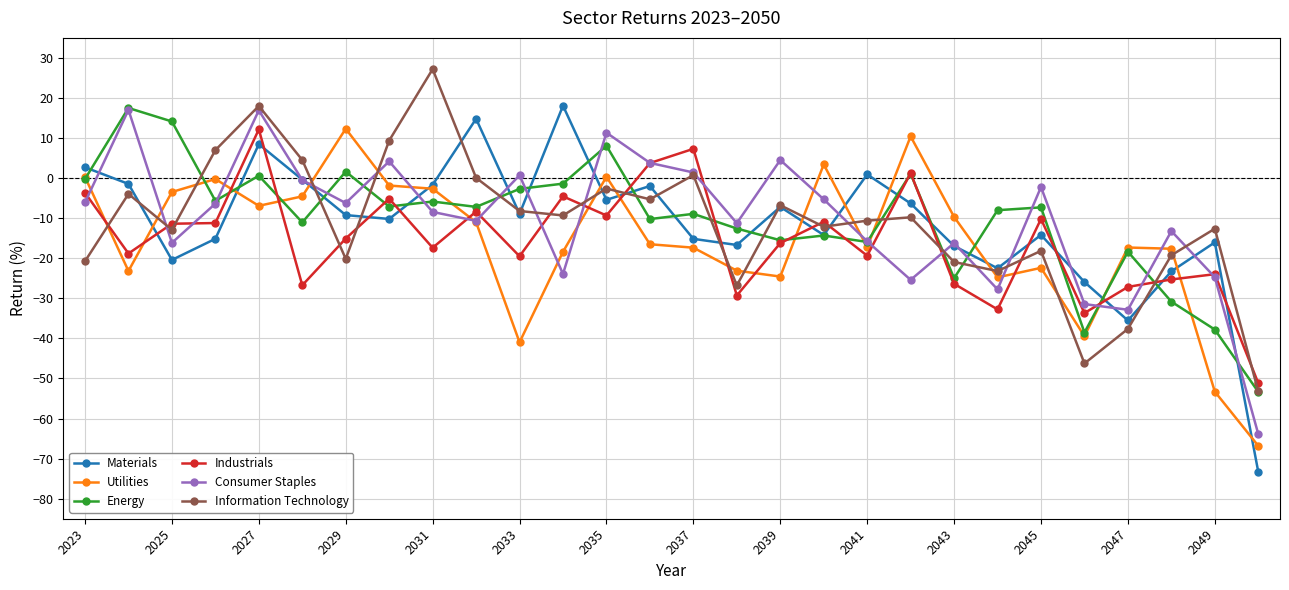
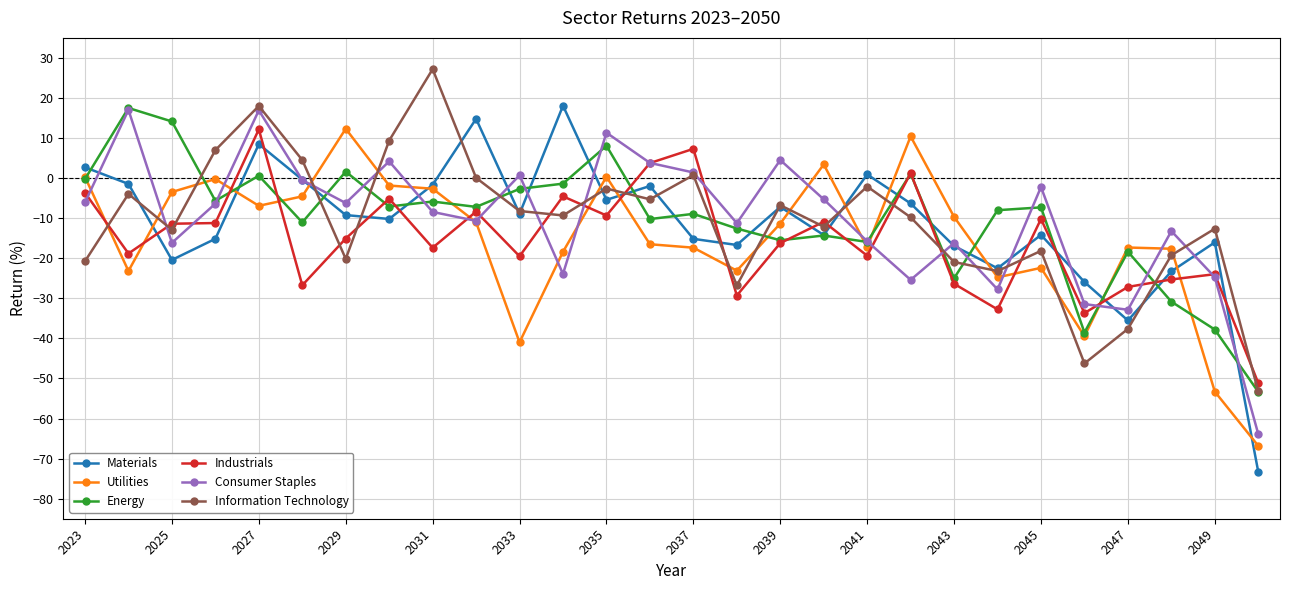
Utilities, 2039: -25 -> -11
Information Technology, 2041: -11 -> -2
